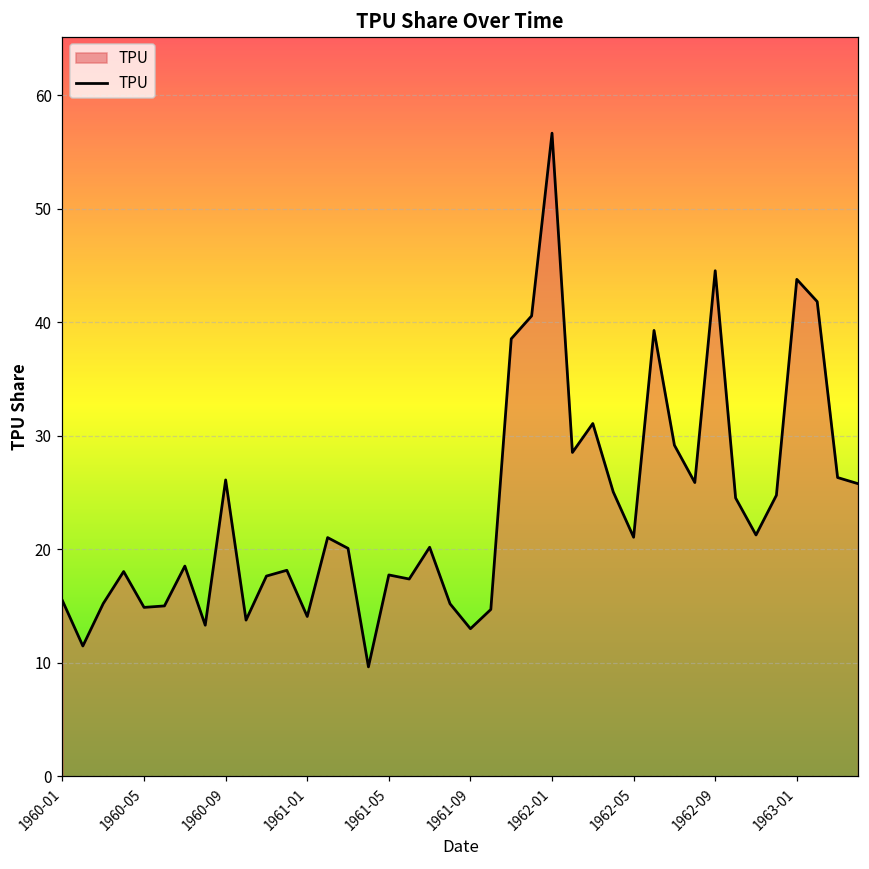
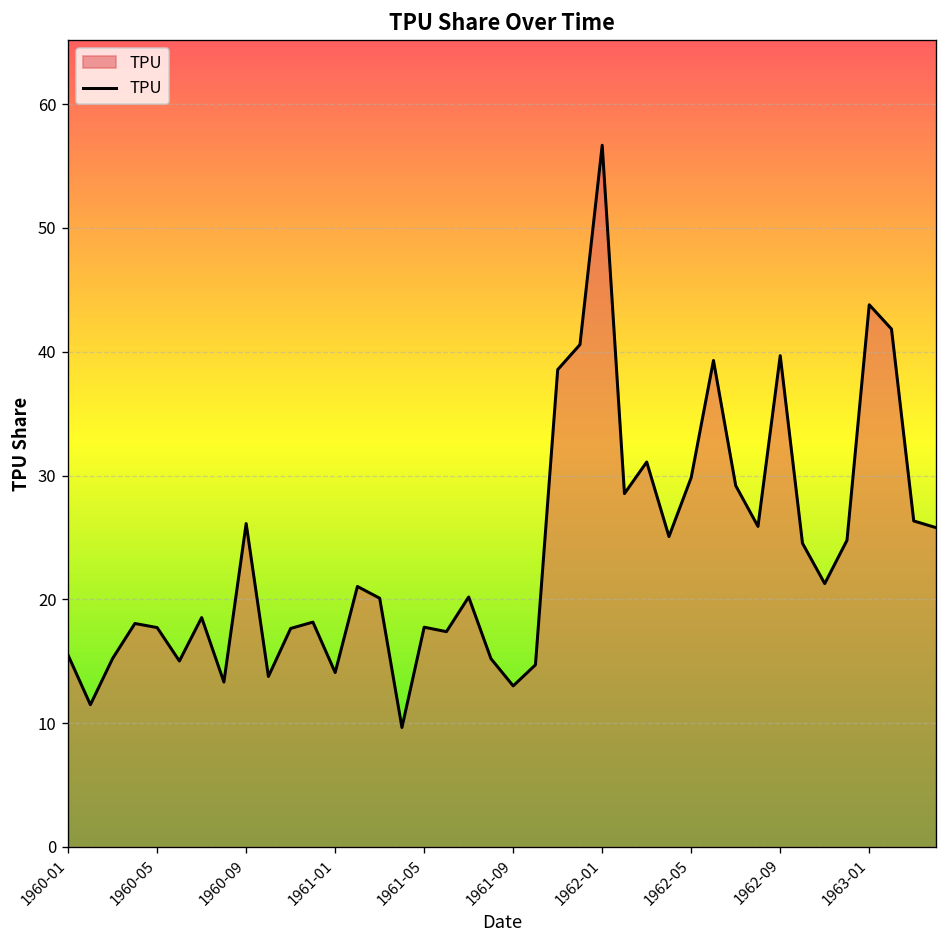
1960-05: 14.9 -> 17.7
1962-05: 21.1 -> 29.8
1962-09: 44.6 -> 39.7
